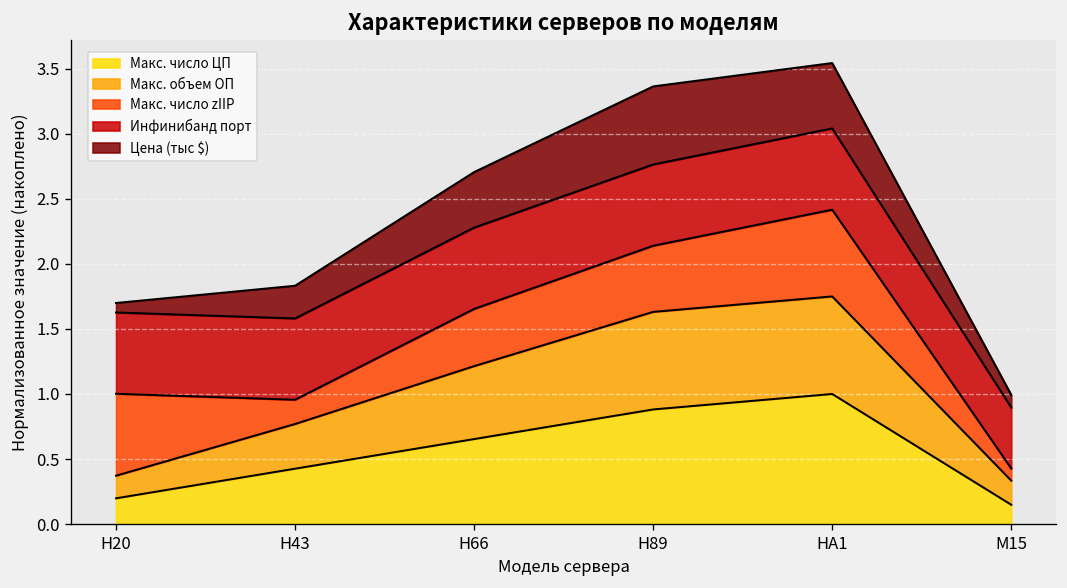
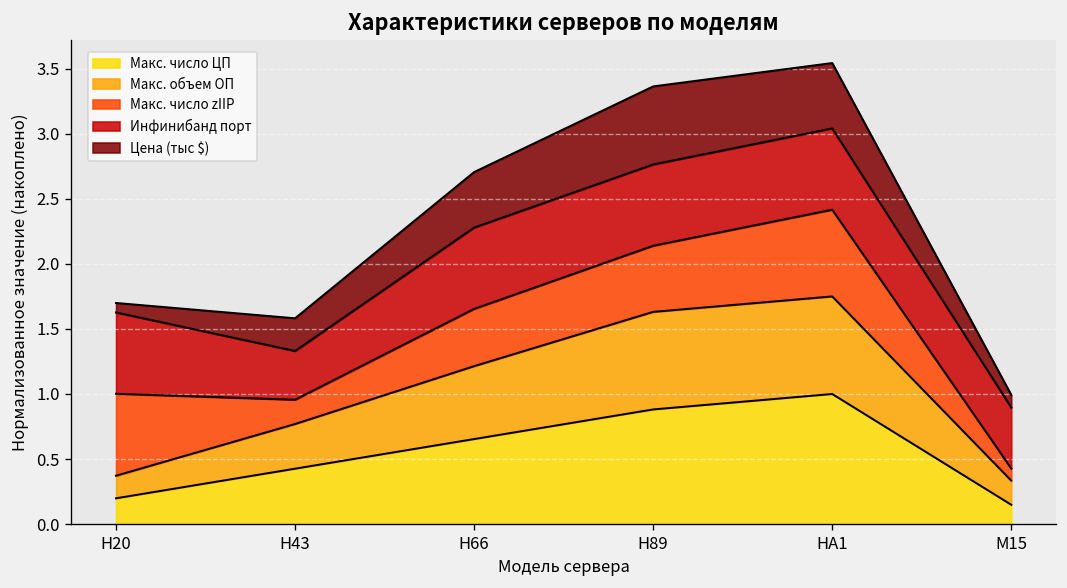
Инфинибанд порт, H43: 0.63 -> 0.37
